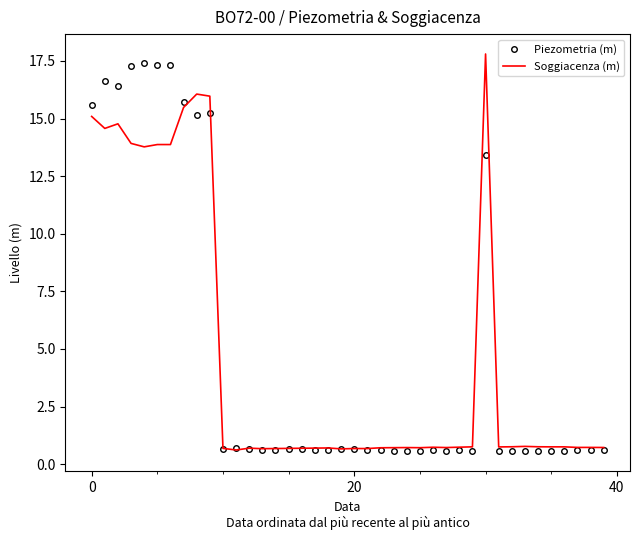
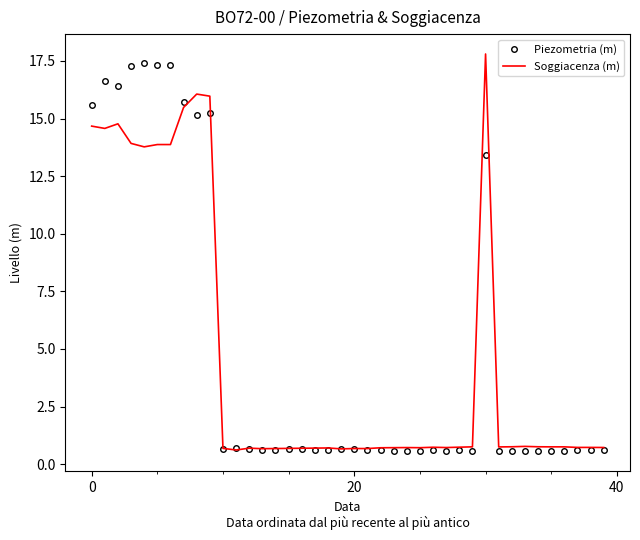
Soggiacenza (m), 0: 15.1 -> 14.7
